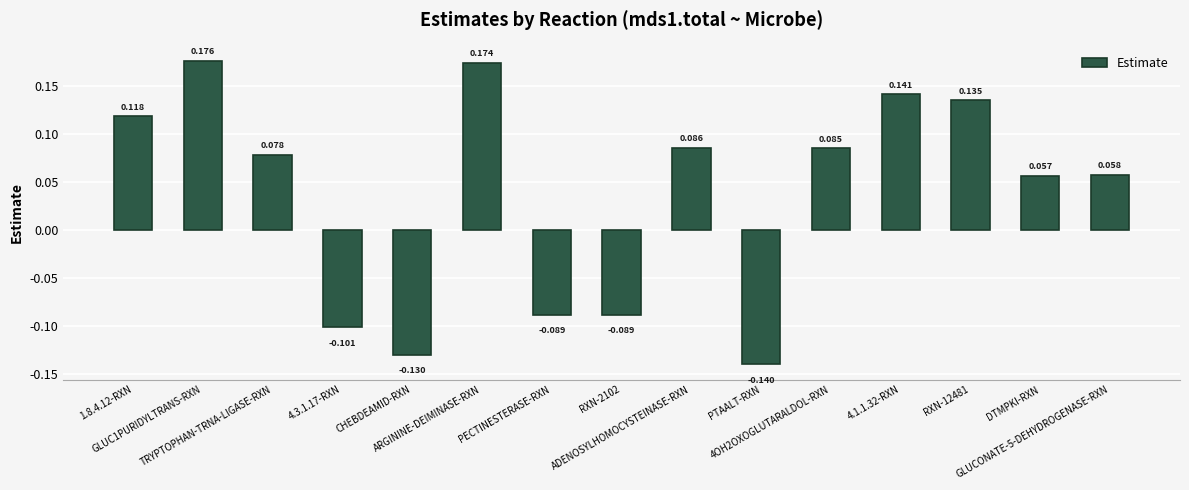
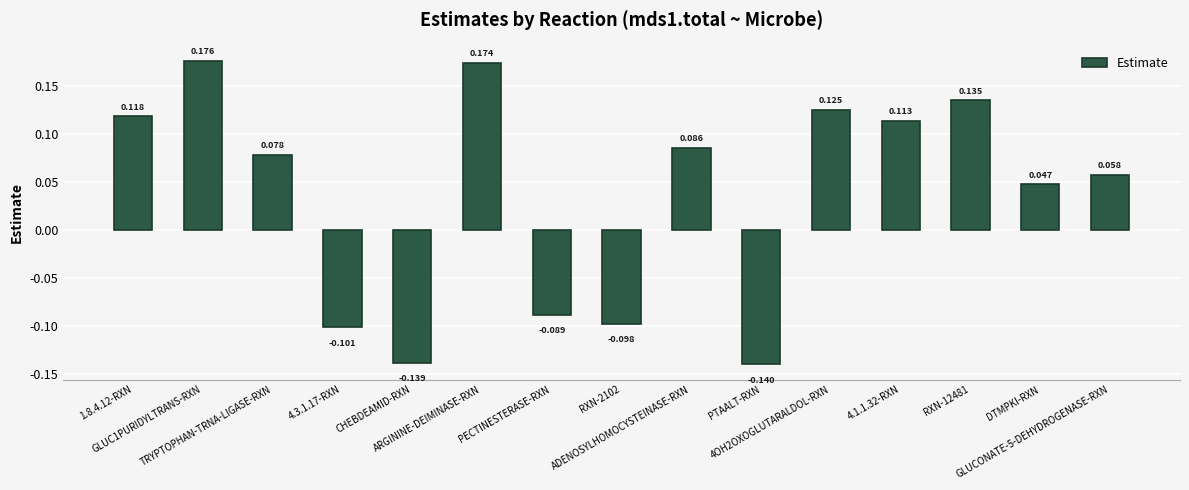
CHEBDEAMID-RXN: -0.130 -> -0.139
RXN-2102: -0.089 -> -0.098
4OH2OXOGLUTARALDOL-RXN: 0.085 -> 0.125
4.1.1.32-RXN: 0.141 -> 0.113
DTMPKI-RXN: 0.057 -> 0.047
